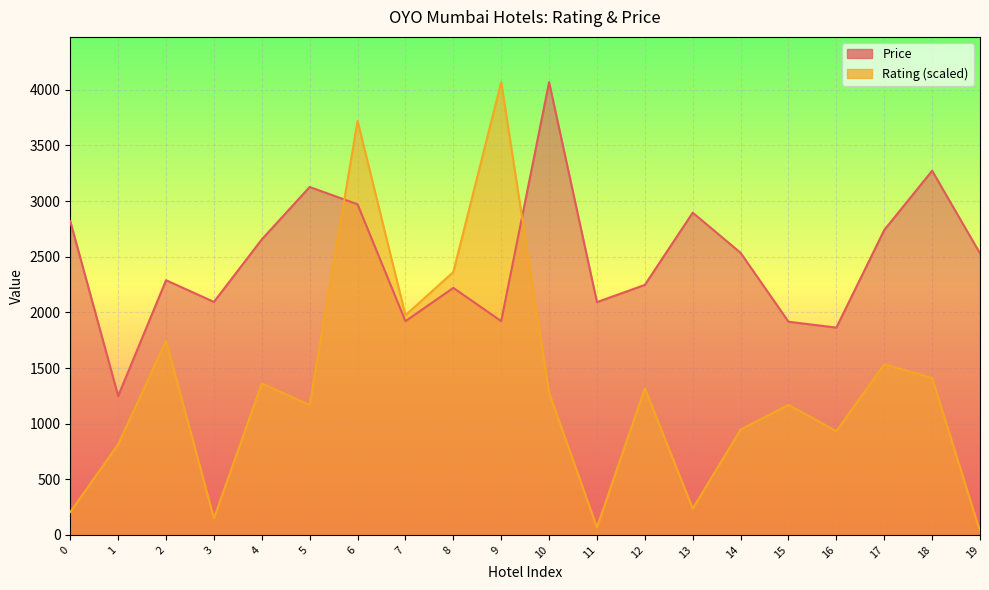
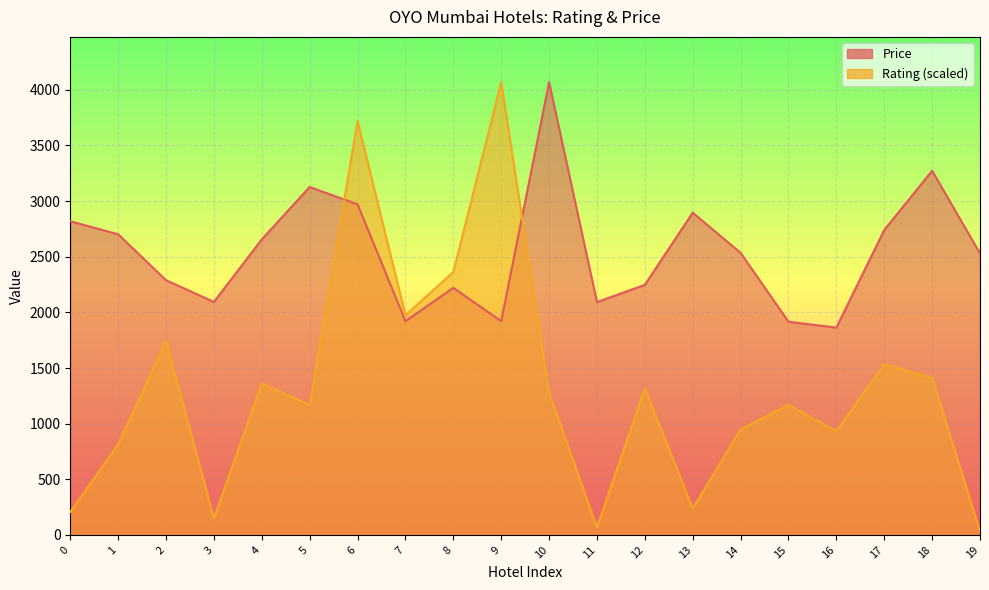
Price, 1: 1250 -> 2700
